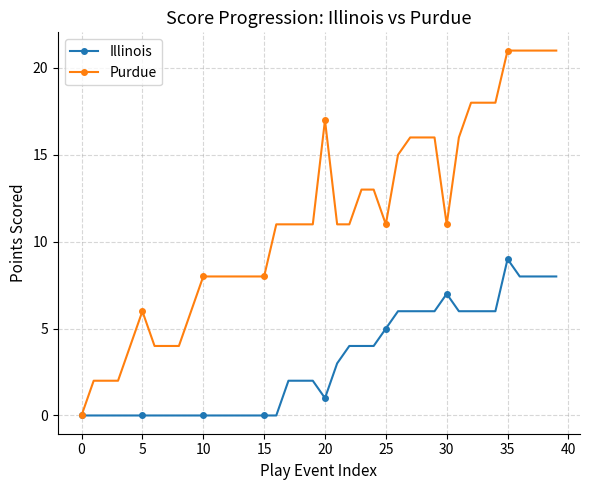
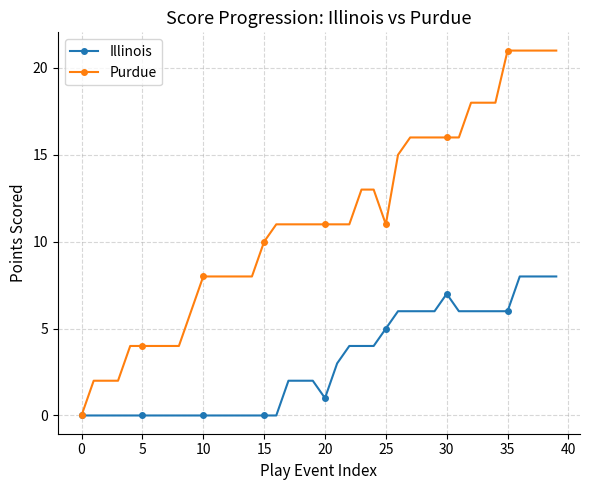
Purdue, 5: 6 -> 4
Purdue, 15: 8 -> 10
Purdue, 20: 17 -> 11
Purdue, 30: 11 -> 16
Illinois, 35: 9 -> 6
